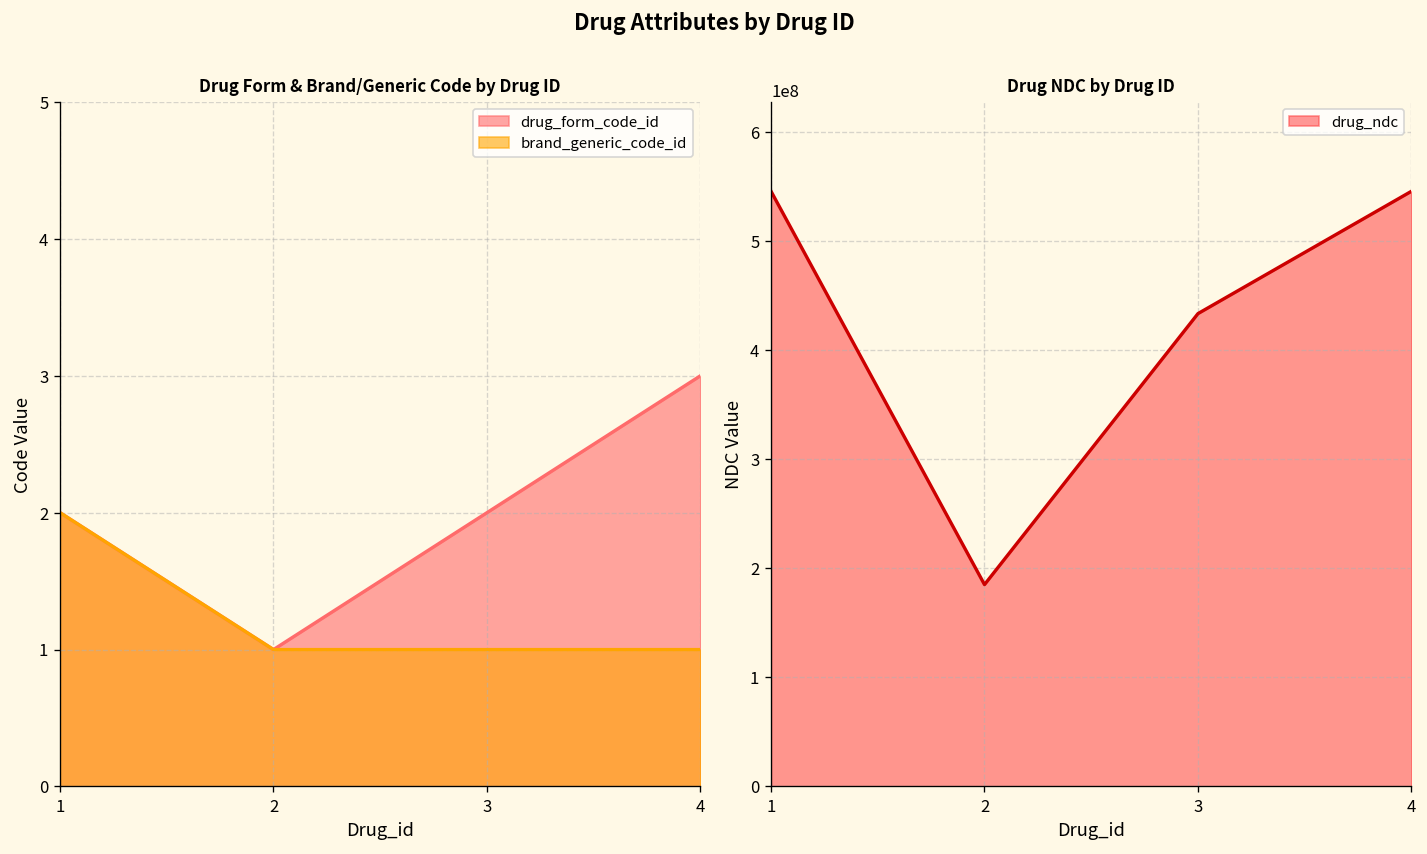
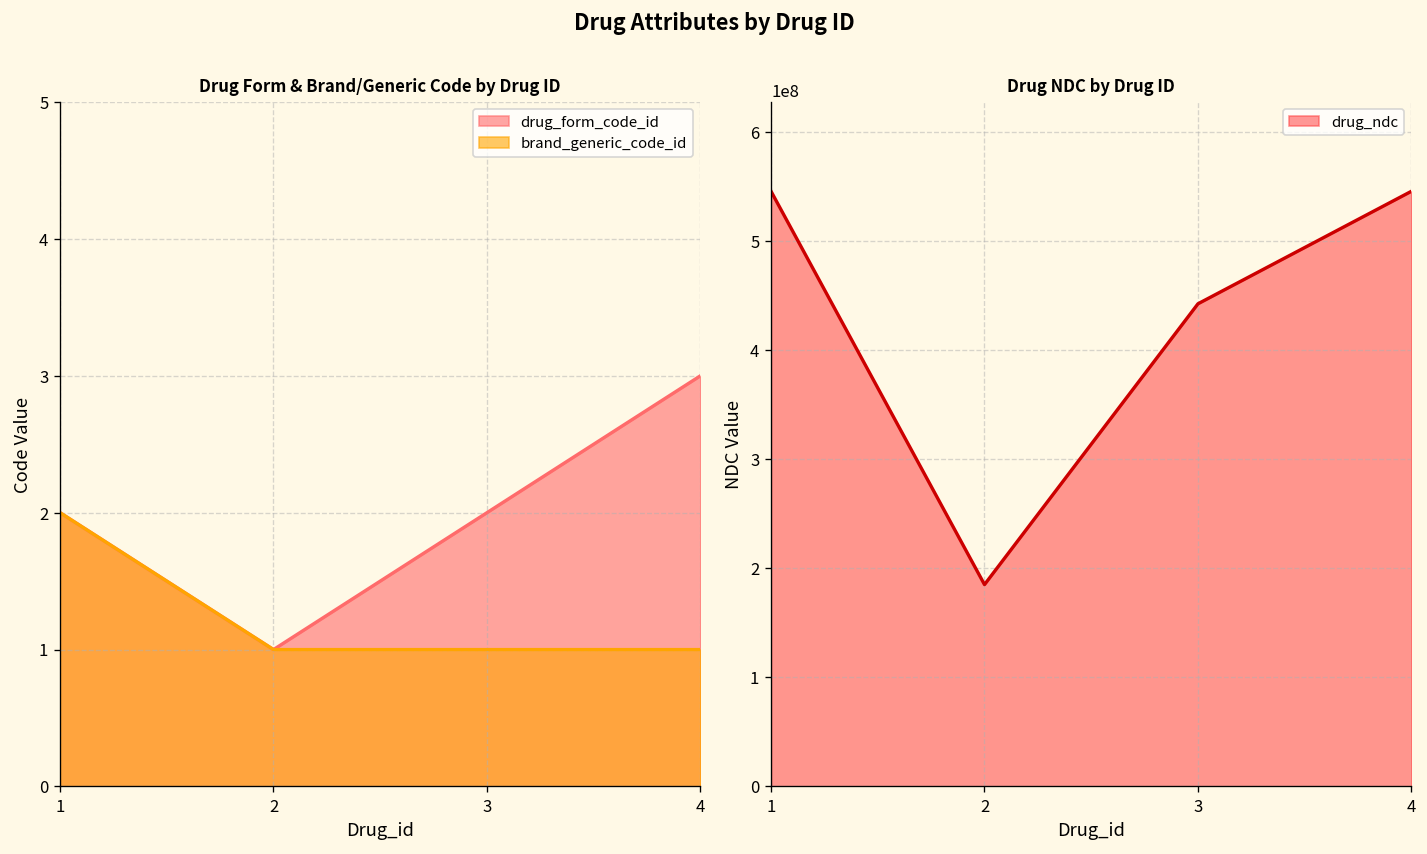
Drug NDC by Drug ID, 3: 430000000 -> 440000000
